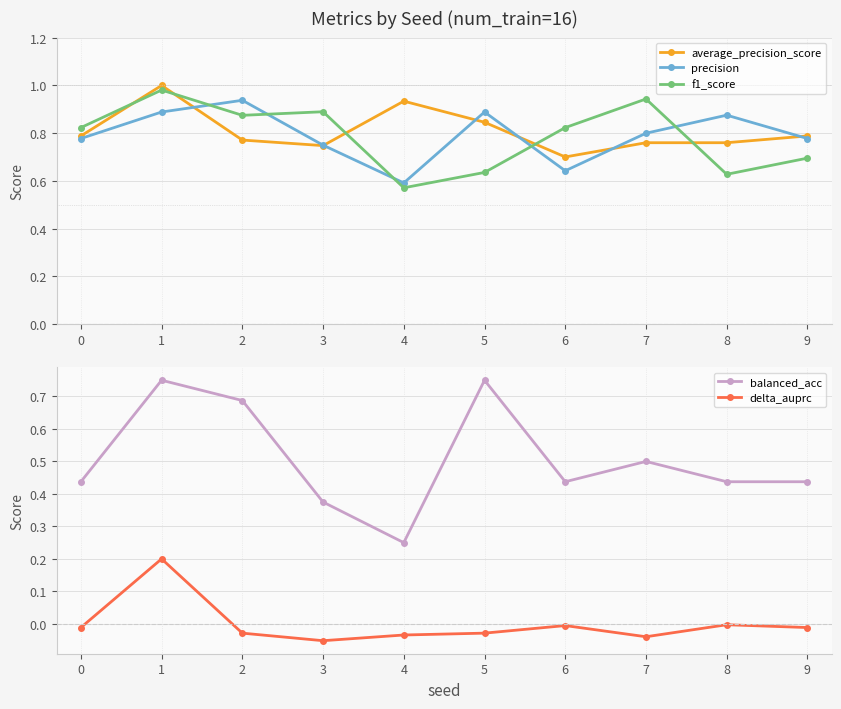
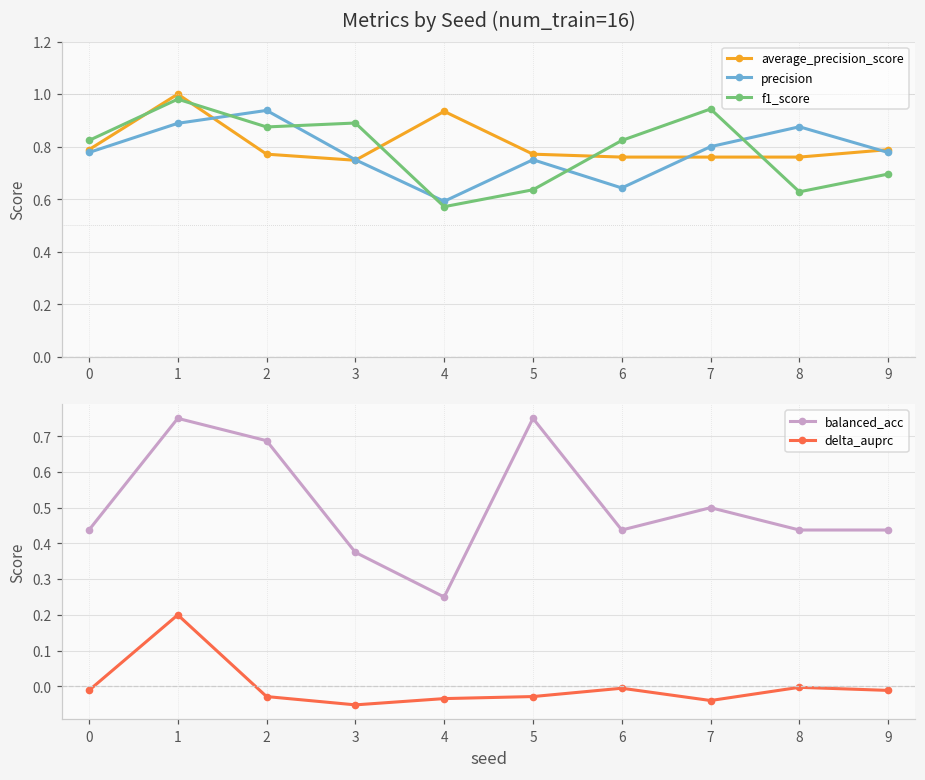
Metrics by Seed (num_train=16), average_precision_score, 5: 0.85 -> 0.77
Metrics by Seed (num_train=16), precision, 5: 0.89 -> 0.75
Metrics by Seed (num_train=16), average_precision_score, 6: 0.70 -> 0.76
